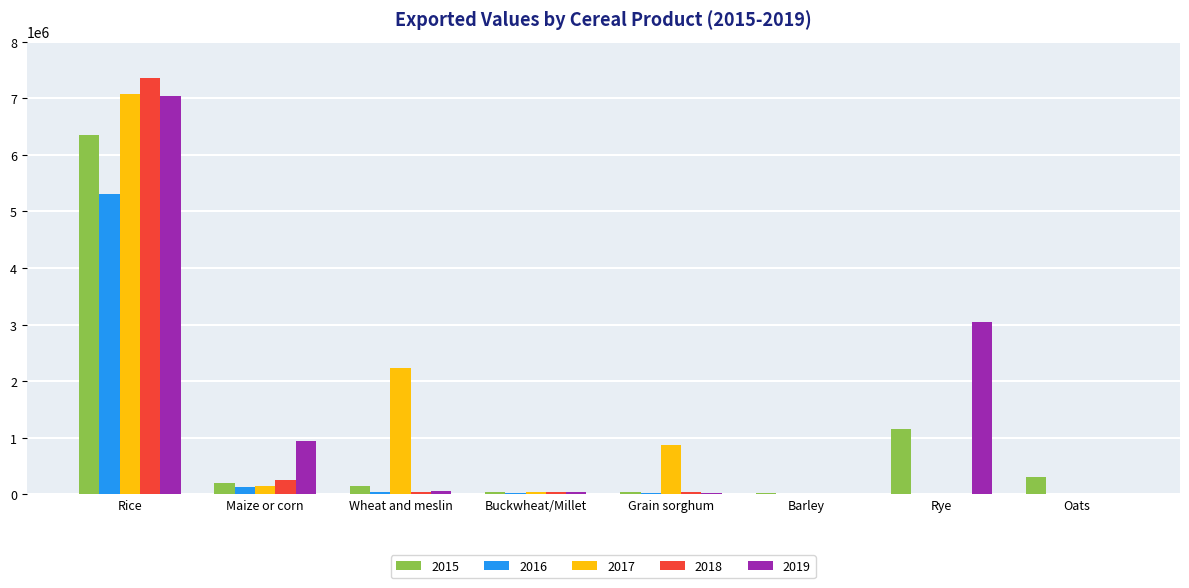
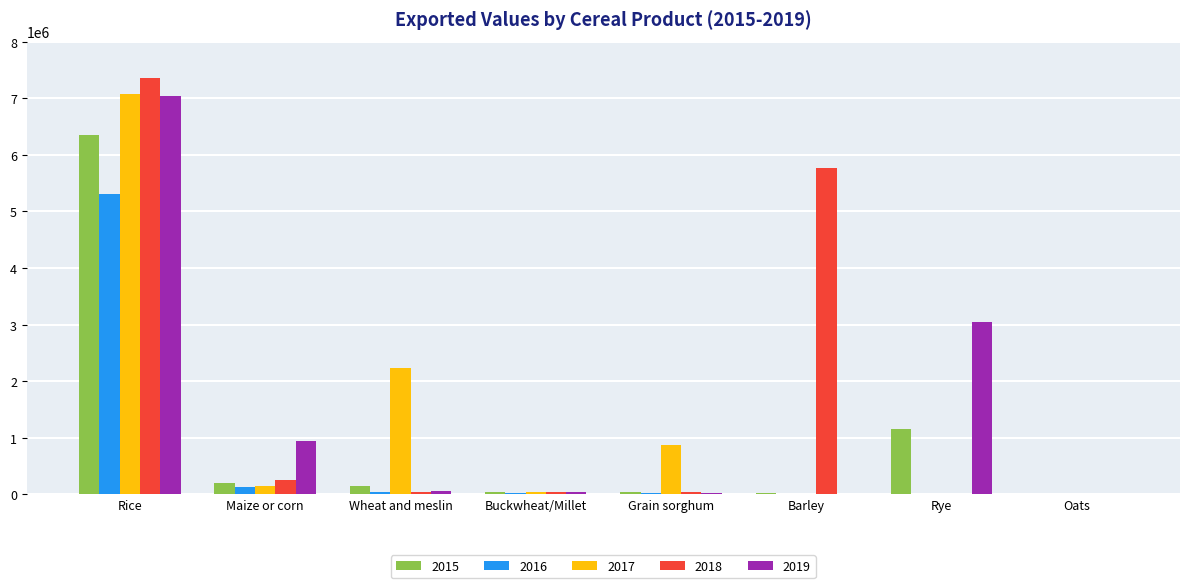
2018, Barley: 0 -> 5800000
2015, Oats: 300000 -> 0
